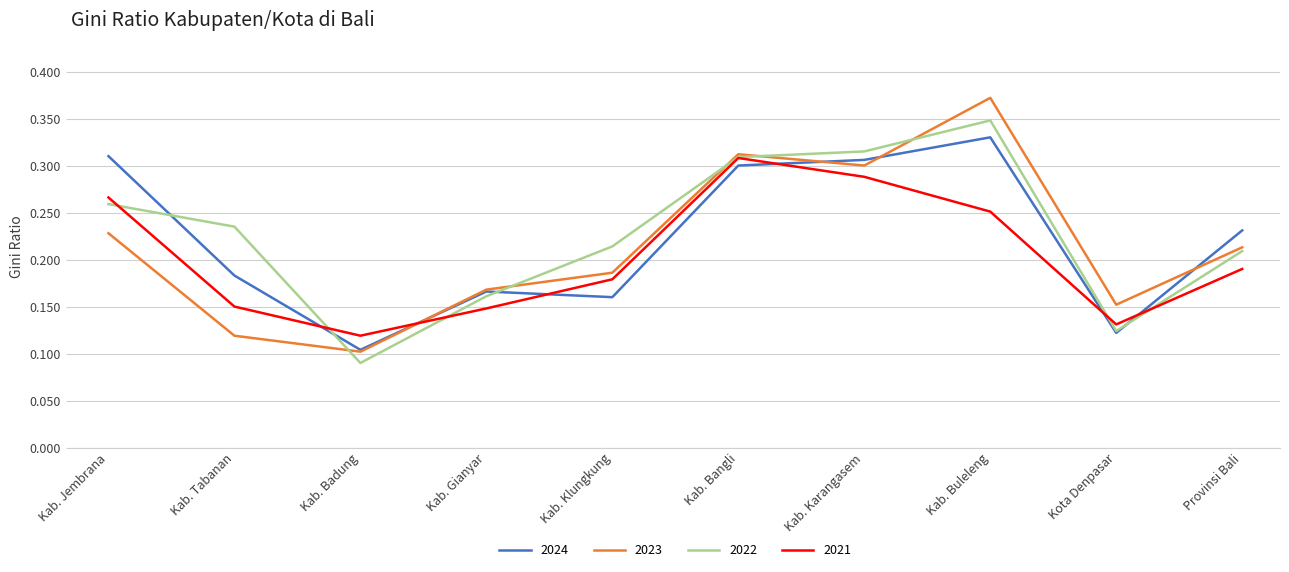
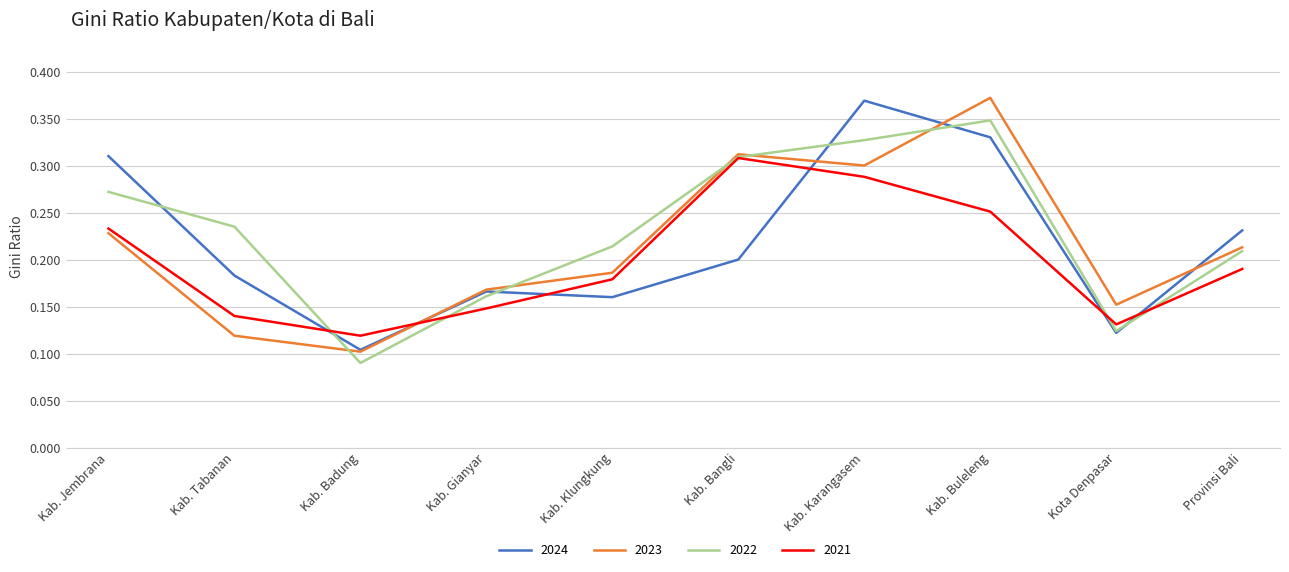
2022, Kab. Jembrana: 0.26 -> 0.27
2021, Kab. Jembrana: 0.27 -> 0.23
2021, Kab. Tabanan: 0.15 -> 0.14
2024, Kab. Bangli: 0.3 -> 0.2
2024, Kab. Karangasem: 0.31 -> 0.37
2022, Kab. Karangasem: 0.32 -> 0.33
